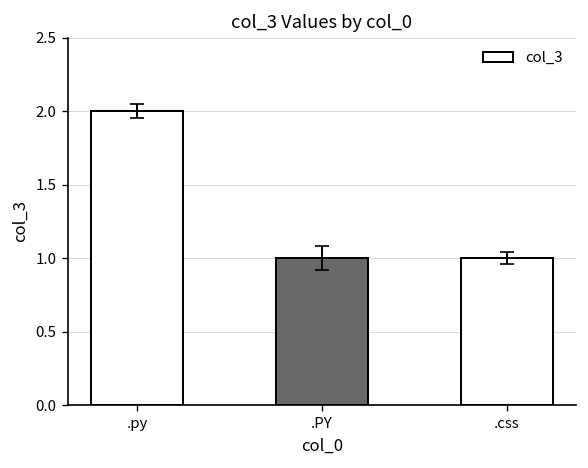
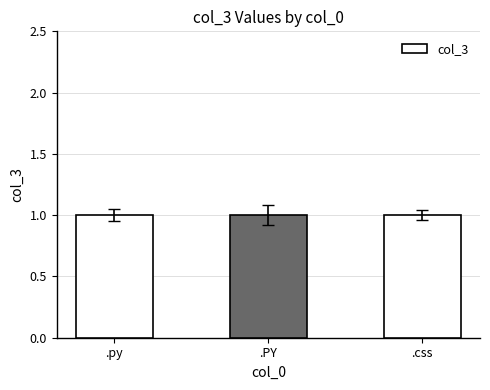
col_3, .py: 2 -> 1
